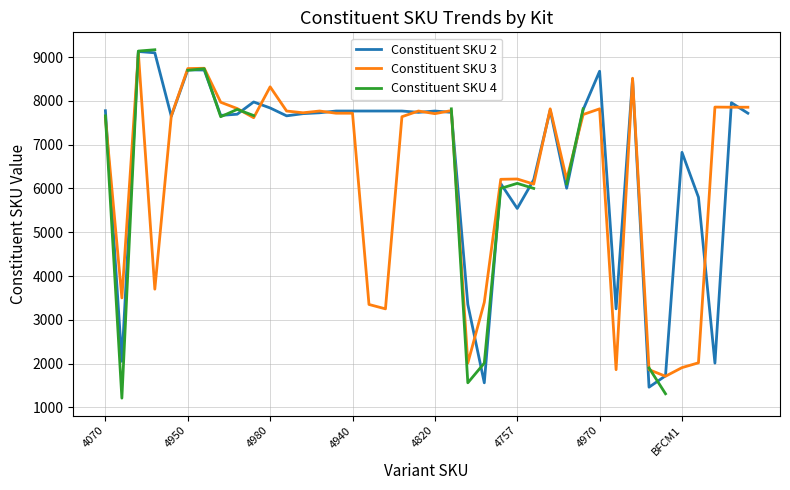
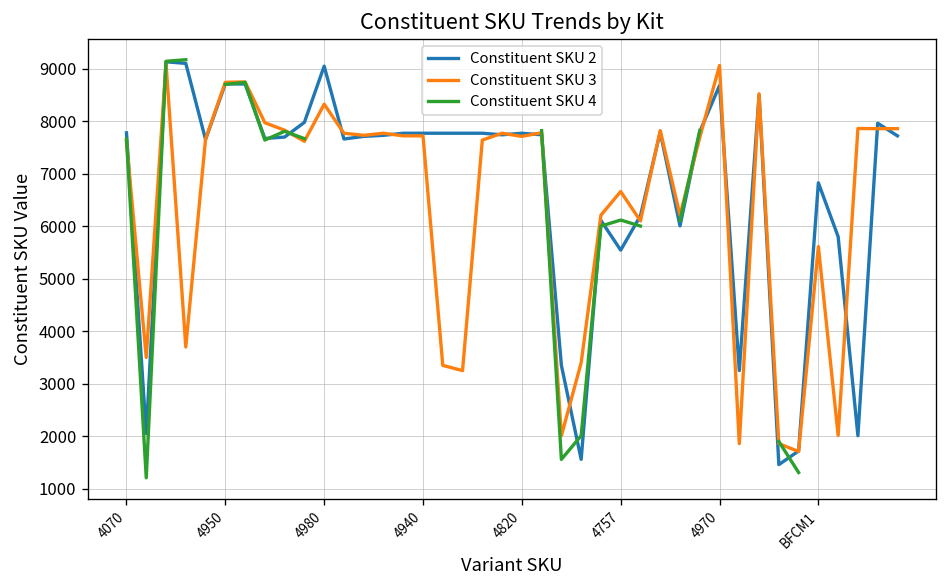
Constituent SKU 2, 4980: 7800 -> 9000
Constituent SKU 3, 4757: 6200 -> 6700
Constituent SKU 3, 4970: 7800 -> 9100
Constituent SKU 3, BFCM1: 1900 -> 5600
